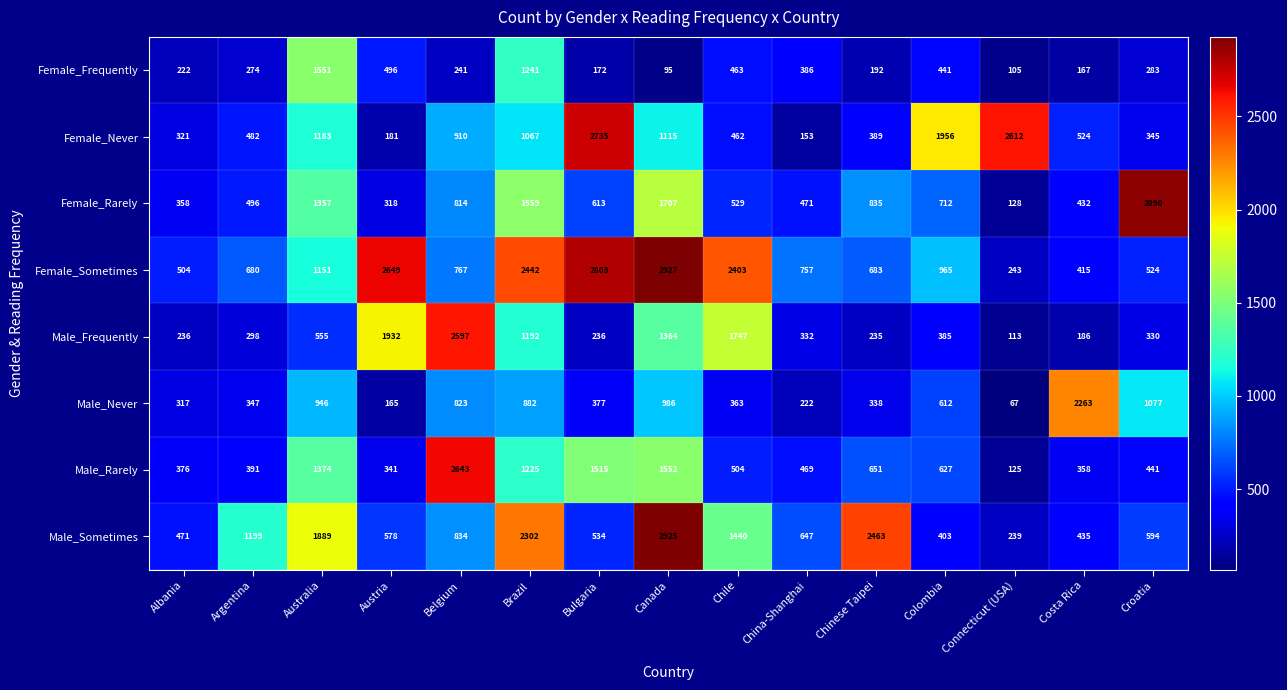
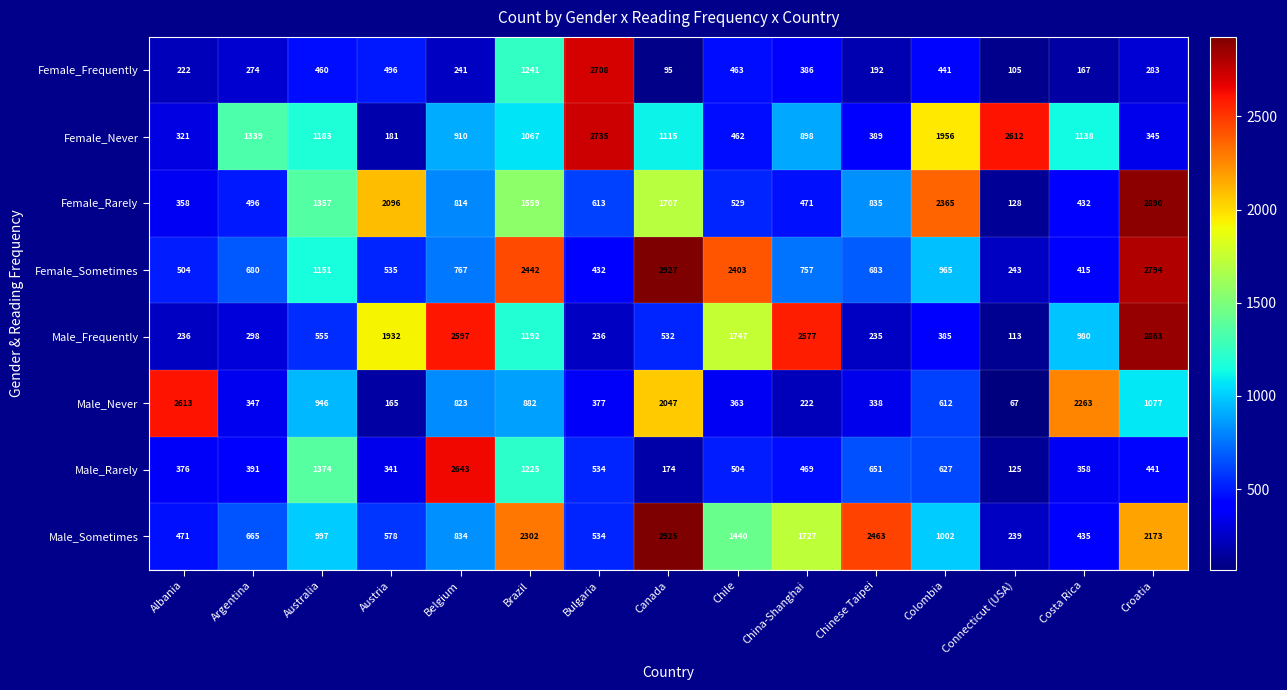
Female_Frequently, Australia: 1551 -> 460
Female_Frequently, Bulgaria: 172 -> 2708
Female_Never, Argentina: 482 -> 1339
Female_Never, China-Shanghai: 153 -> 898
Female_Never, Costa Rica: 524 -> 1138
Female_Rarely, Austria: 318 -> 2096
Female_Rarely, Colombia: 712 -> 2365
Female_Sometimes, Austria: 2649 -> 535
Female_Sometimes, Bulgaria: 2803 -> 432
Female_Sometimes, Croatia: 524 -> 2794
Male_Frequently, Canada: 1364 -> 532
Male_Frequently, China-Shanghai: 332 -> 2577
Male_Frequently, Costa Rica: 186 -> 980
Male_Frequently, Croatia: 330 -> 2863
Male_Never, Albania: 317 -> 2613
Male_Never, Canada: 986 -> 2047
Male_Rarely, Bulgaria: 1515 -> 534
Male_Rarely, Canada: 1552 -> 174
Male_Sometimes, Argentina: 1199 -> 665
Male_Sometimes, Australia: 1889 -> 997
Male_Sometimes, China-Shanghai: 647 -> 1727
Male_Sometimes, Colombia: 403 -> 1002
Male_Sometimes, Croatia: 594 -> 2173
